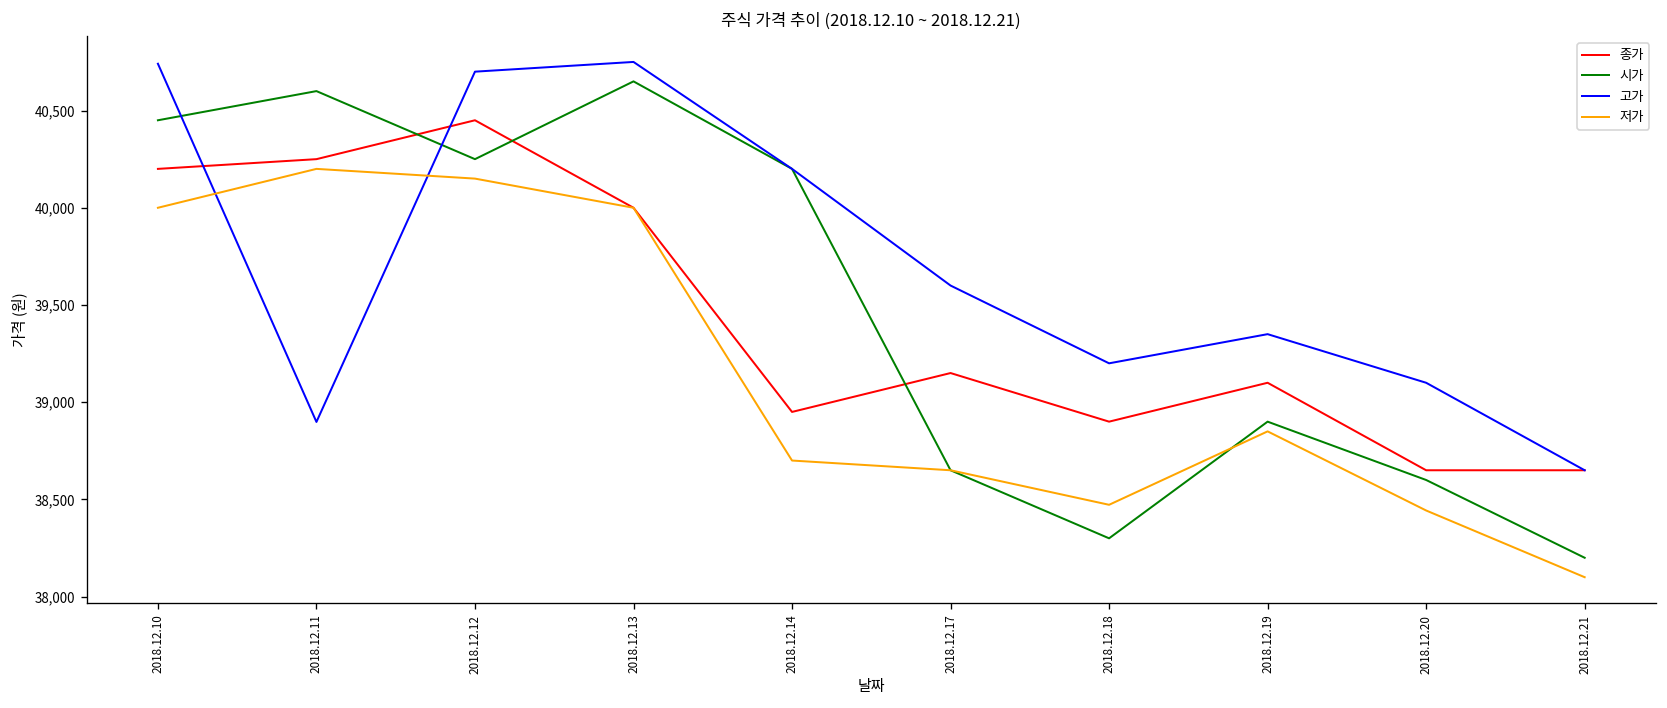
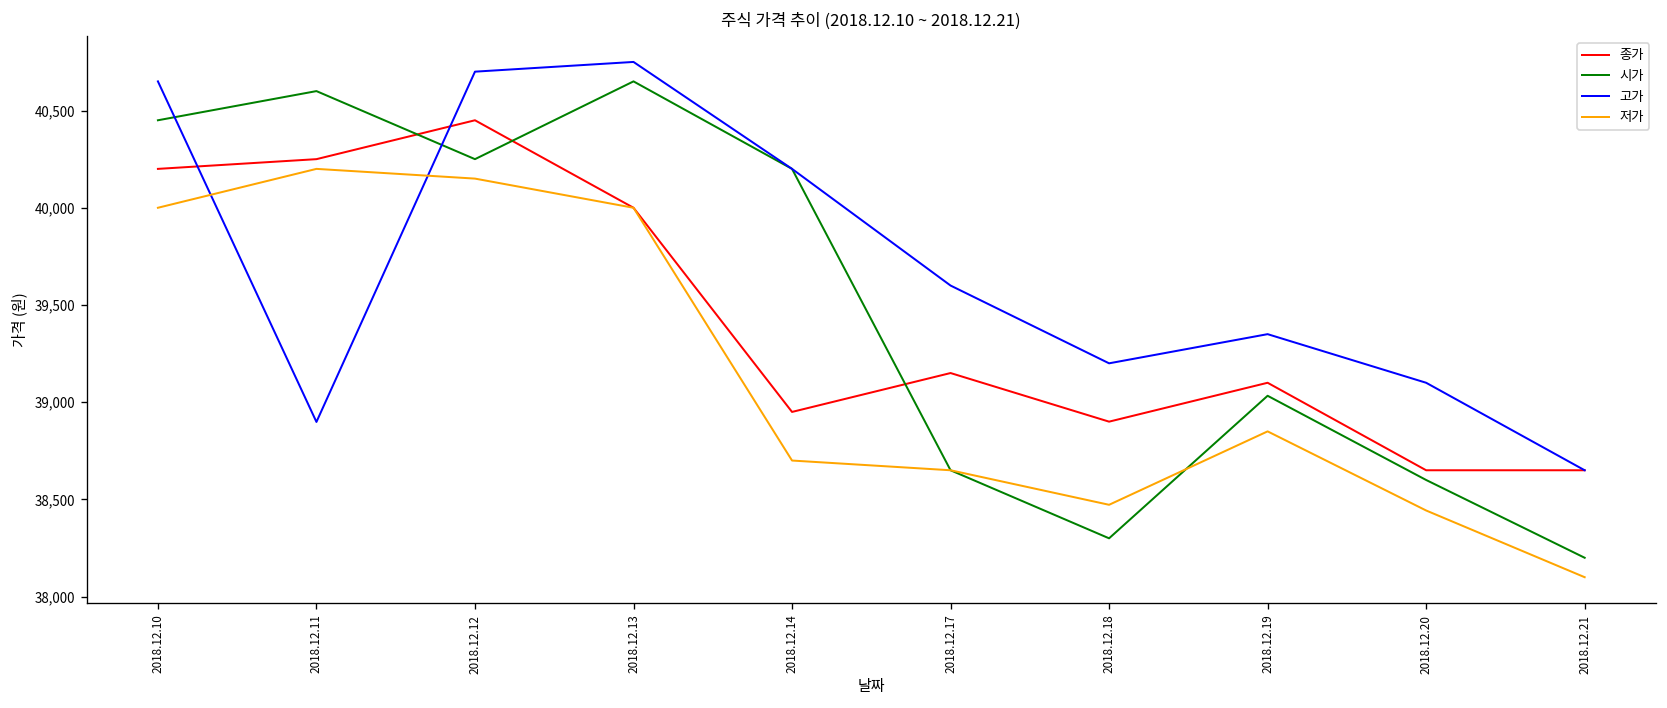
고가, 2018.12.10: 40,740 -> 40,650
시가, 2018.12.19: 38,900 -> 39,030
